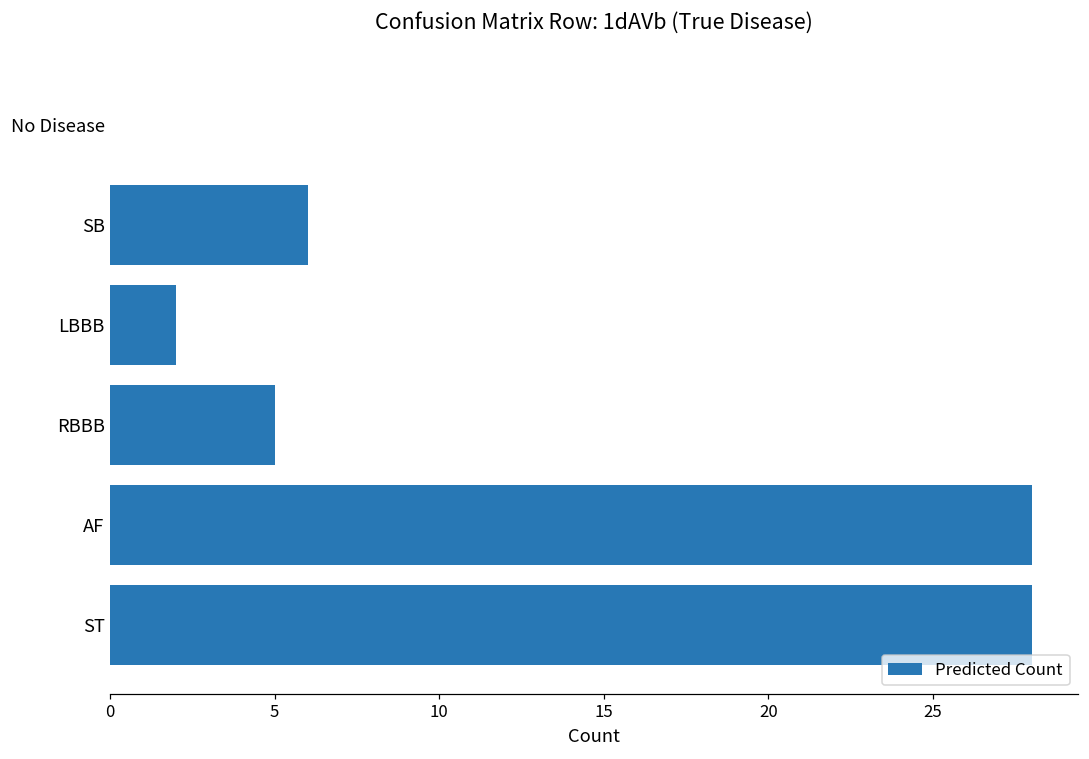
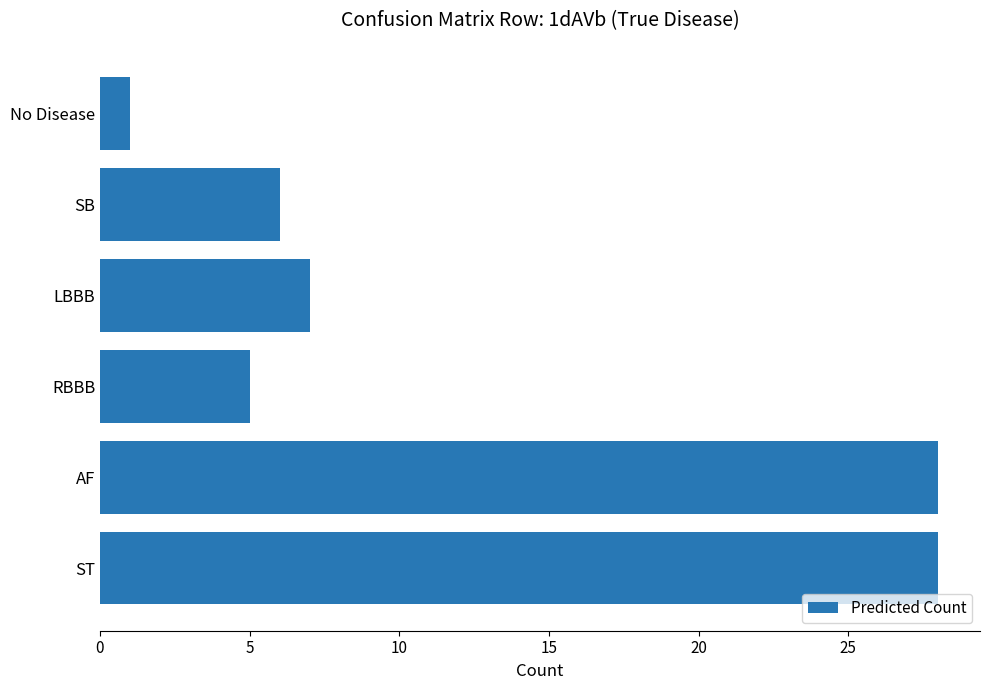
No Disease: 0 -> 1
LBBB: 2 -> 7
